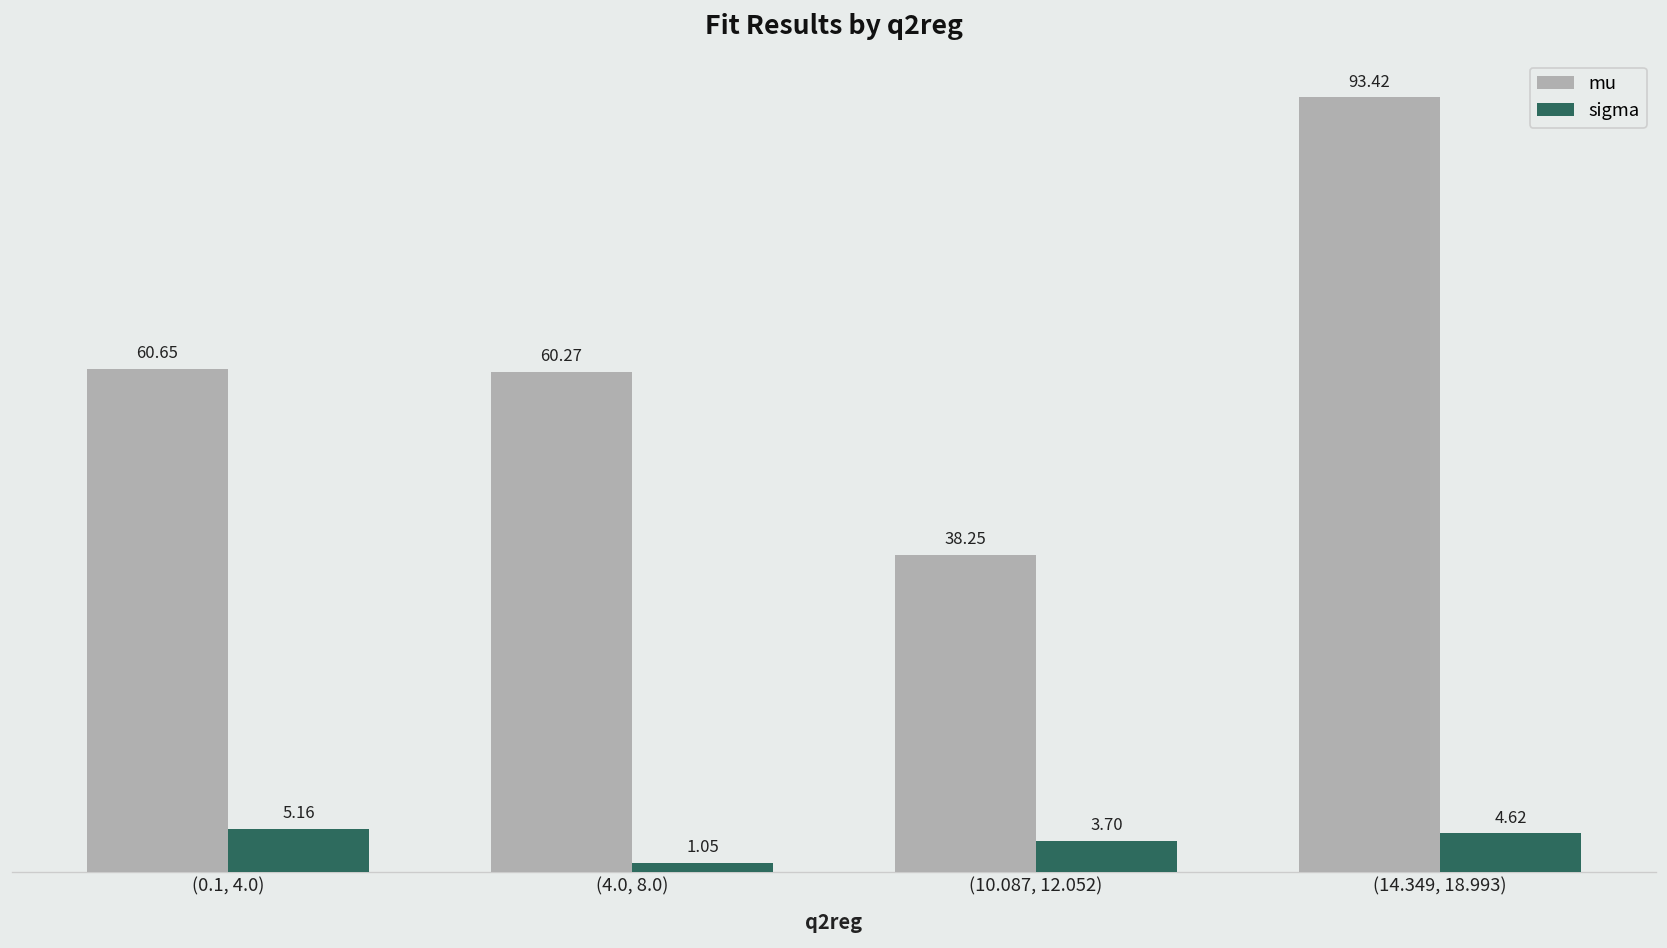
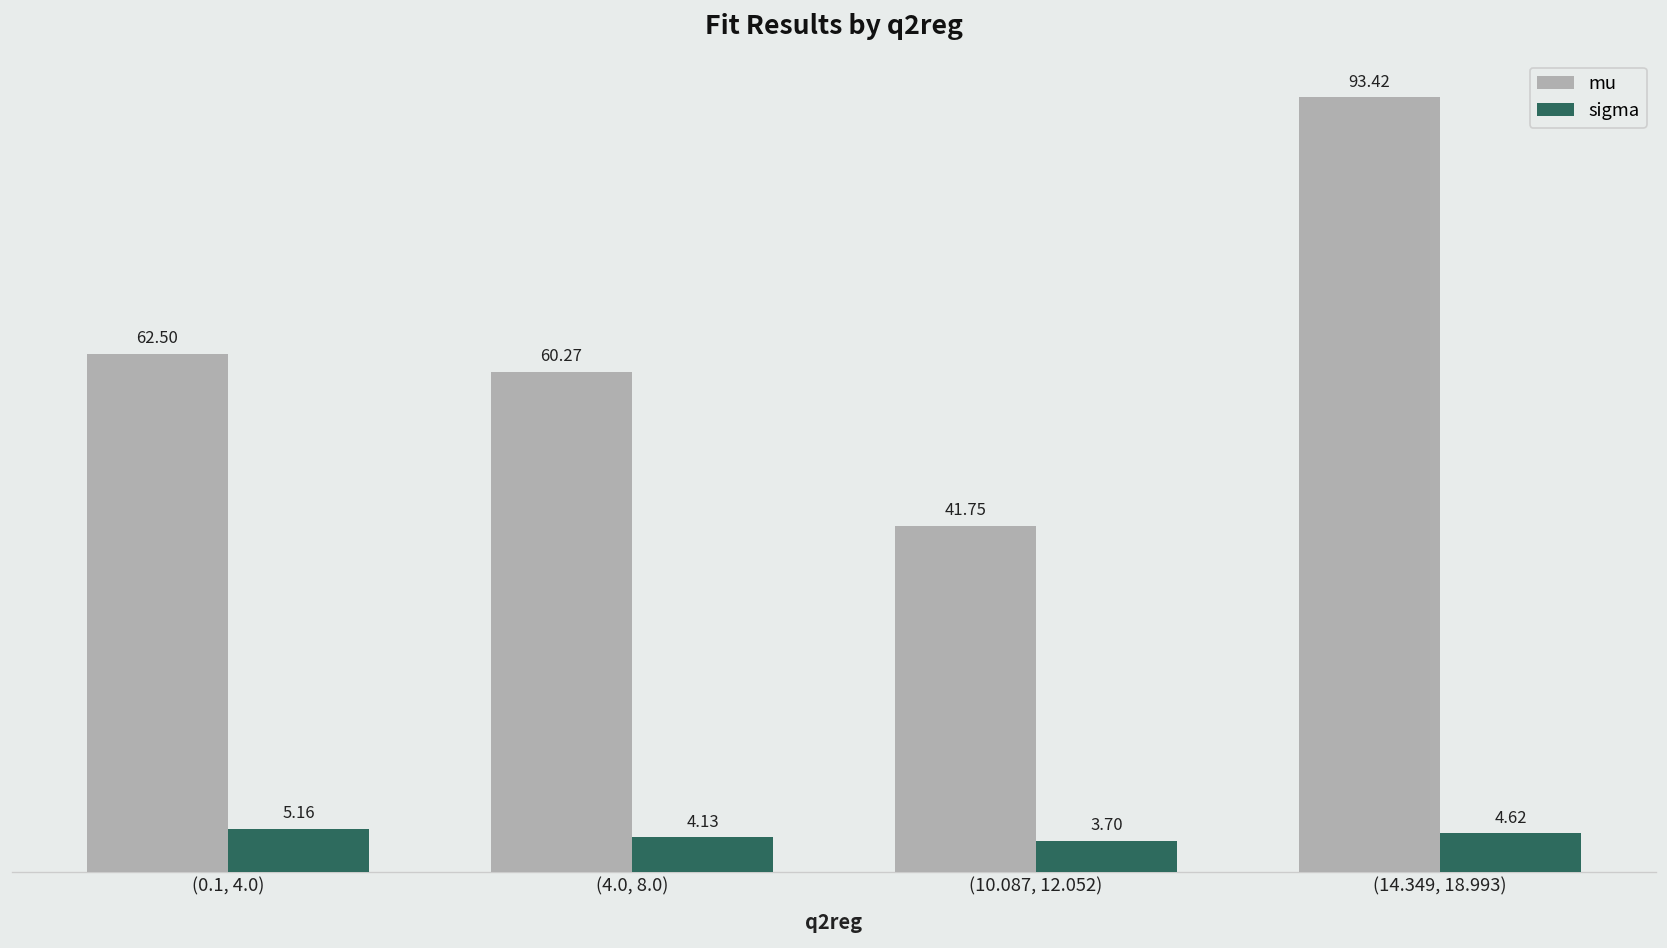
mu, (0.1, 4.0): 60.65 -> 62.50
sigma, (4.0, 8.0): 1.05 -> 4.13
mu, (10.087, 12.052): 38.25 -> 41.75
